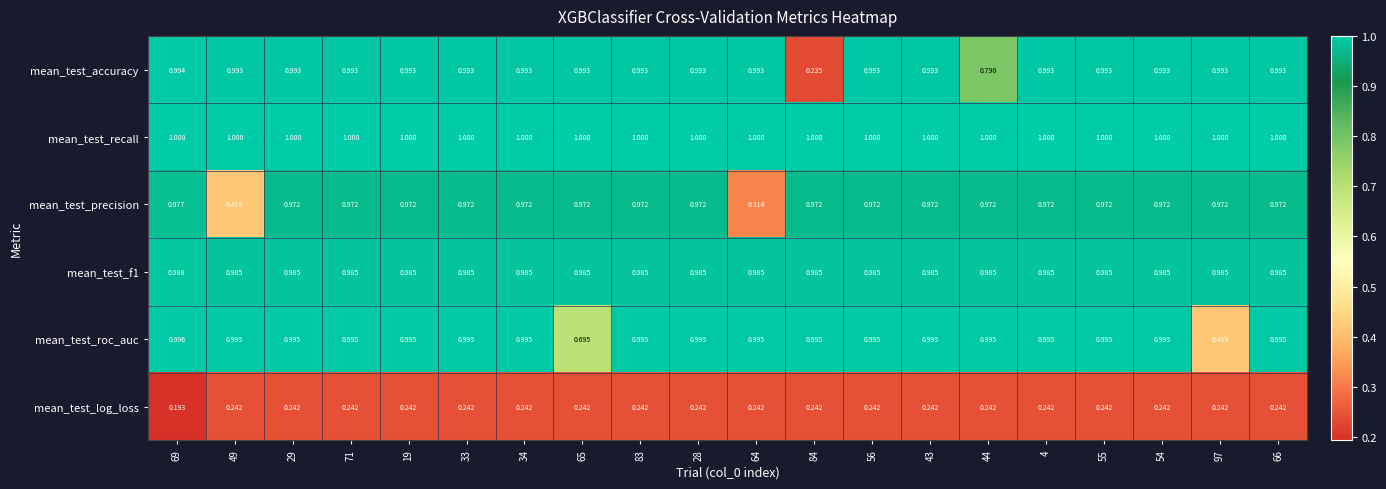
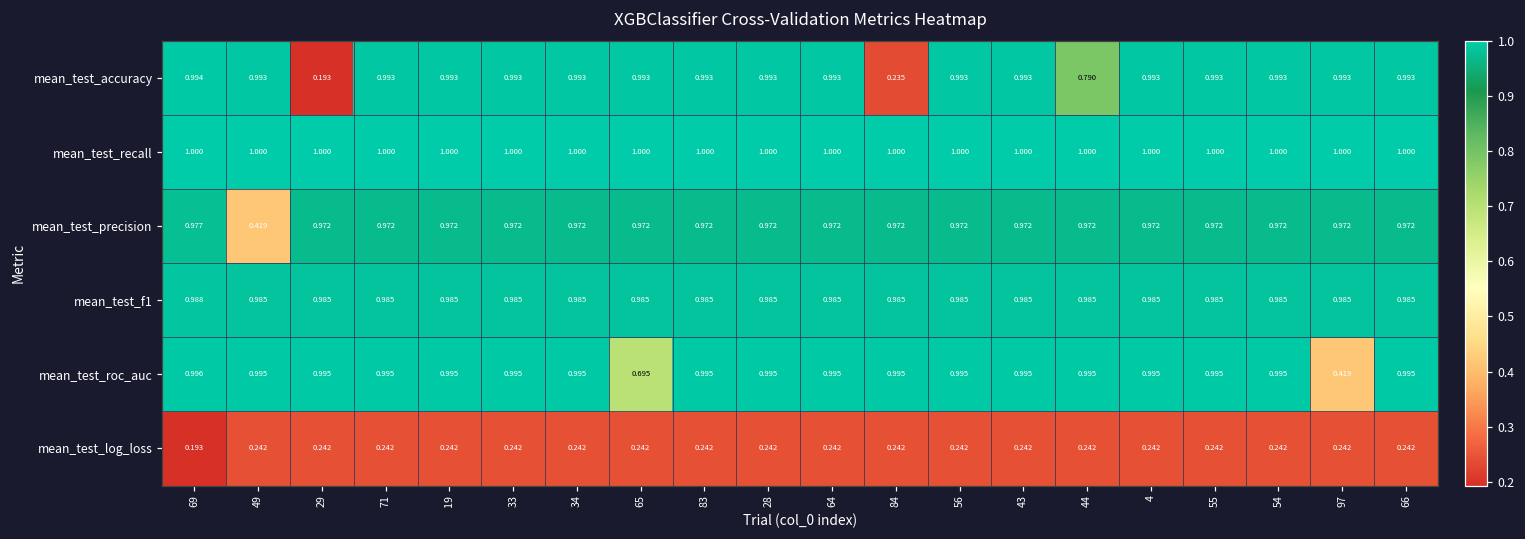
mean_test_accuracy, 29: 0.993 -> 0.193
mean_test_precision, 64: 0.314 -> 0.972
